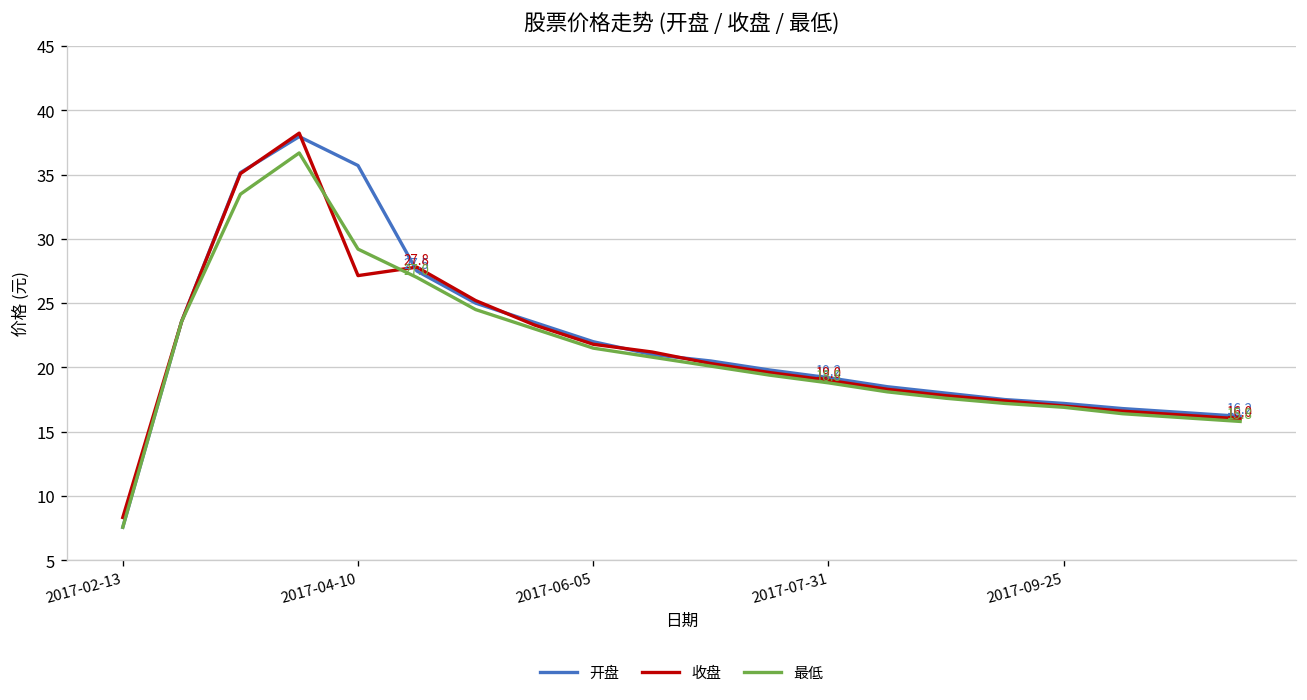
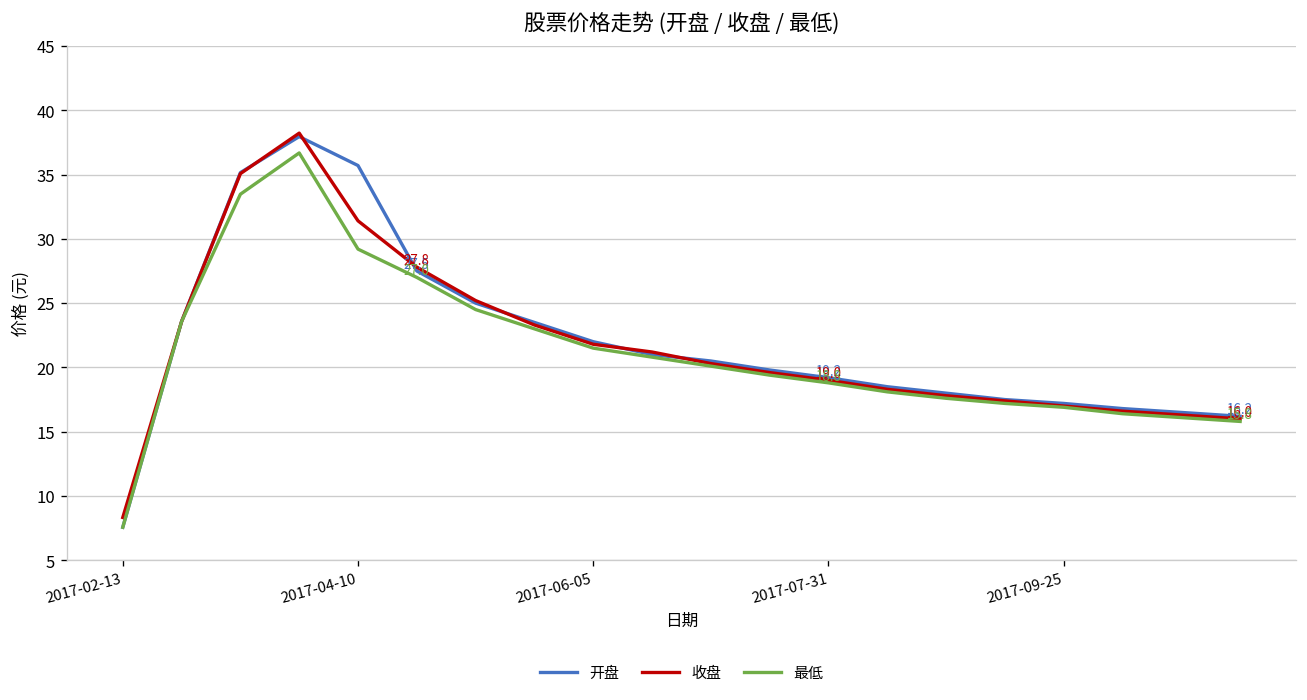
收盘, 2017-04-10: 27.1 -> 31.4
